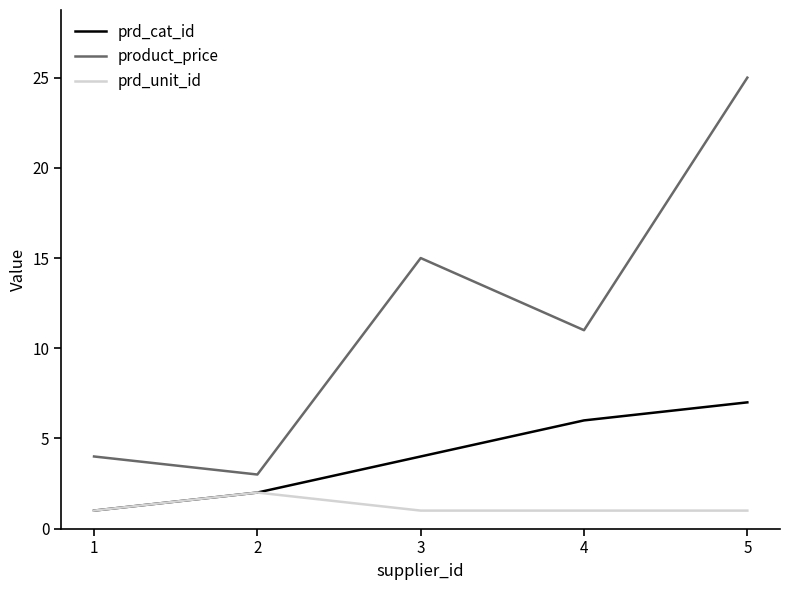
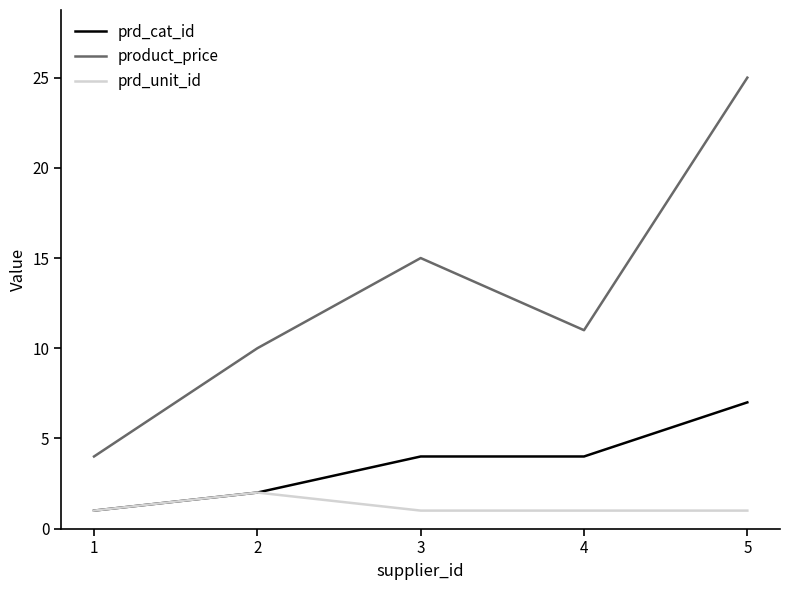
product_price, 2: 3 -> 10
prd_cat_id, 4: 6 -> 4
